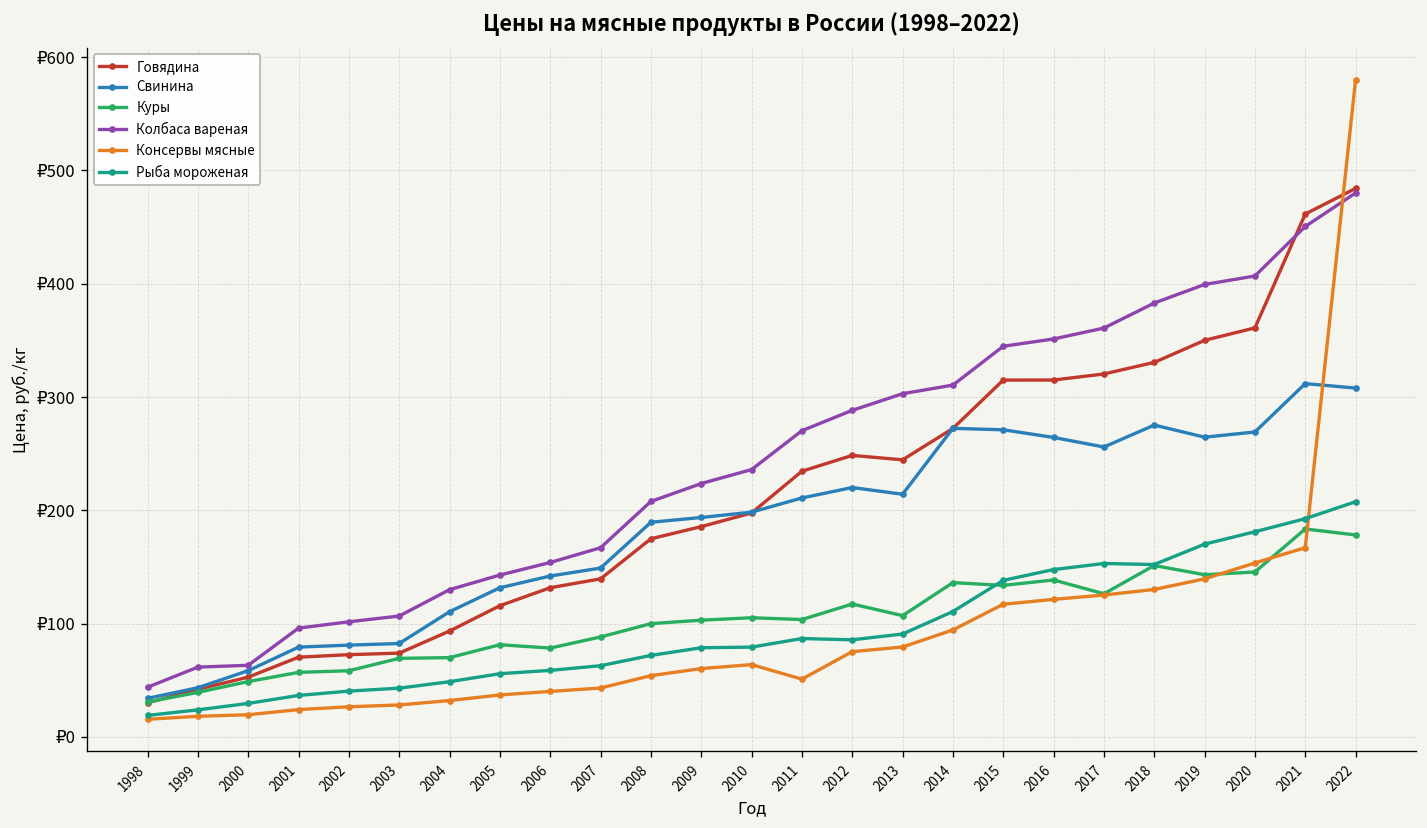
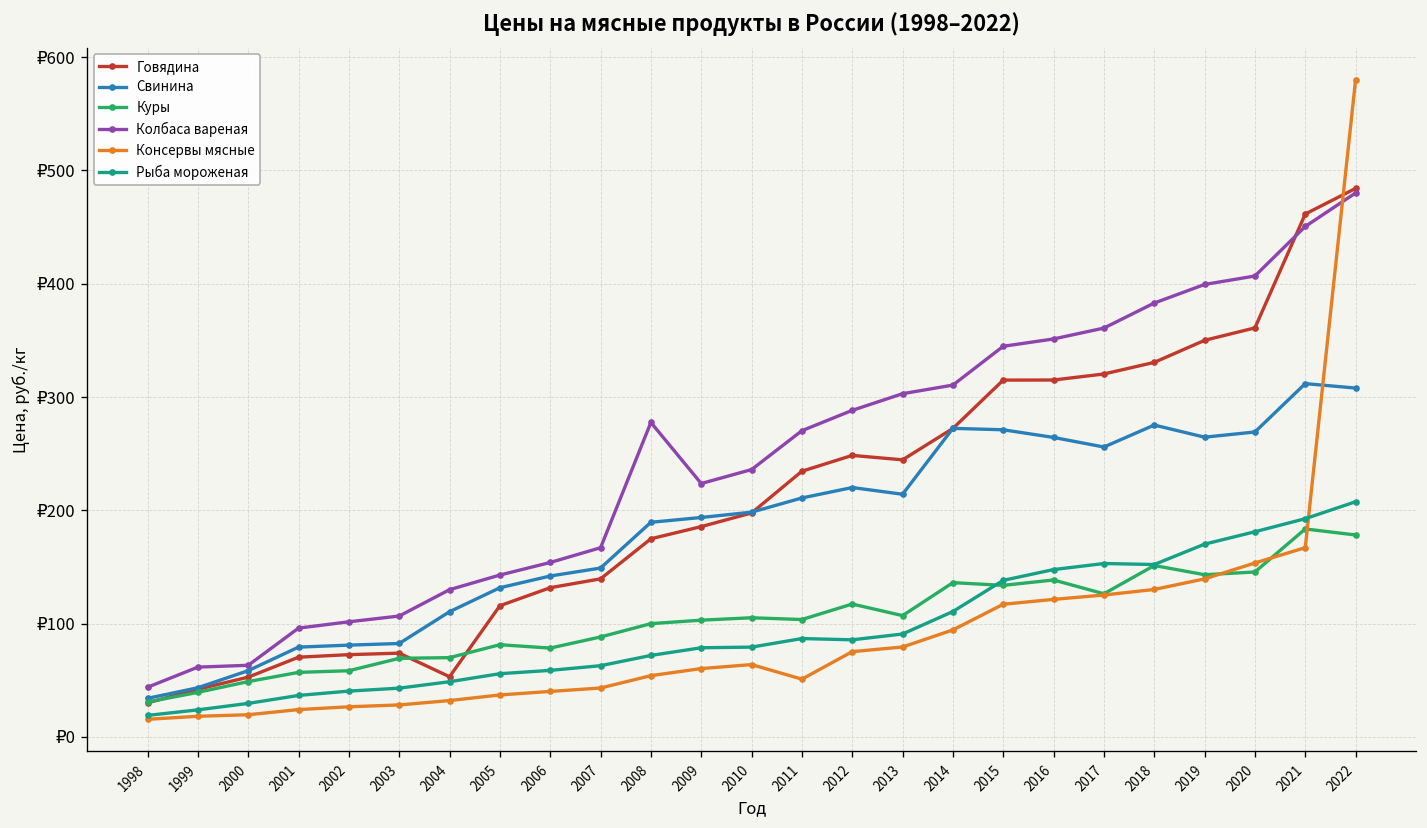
Говядина, 2004: ₽90 -> ₽50
Колбаса вареная, 2008: ₽210 -> ₽280
